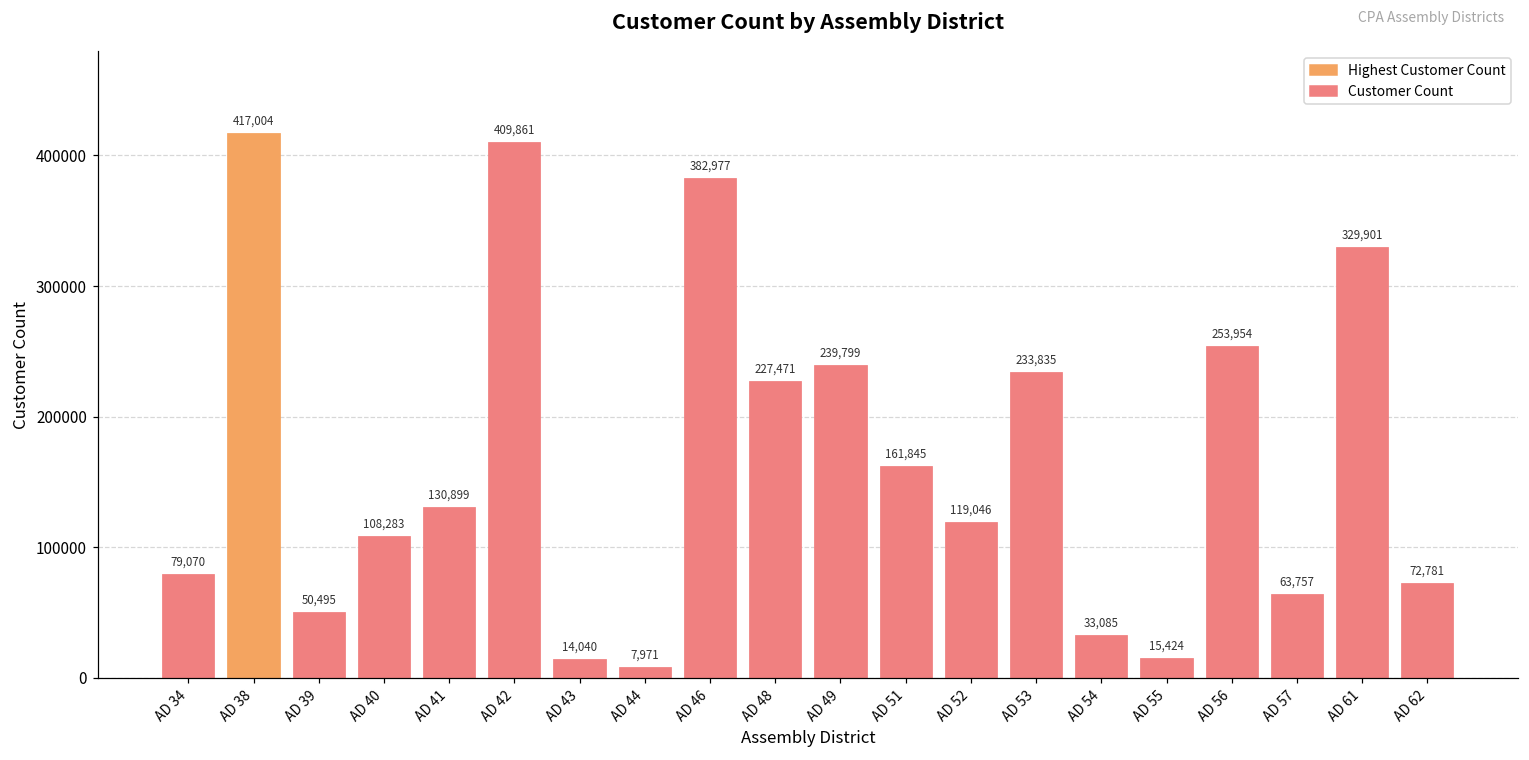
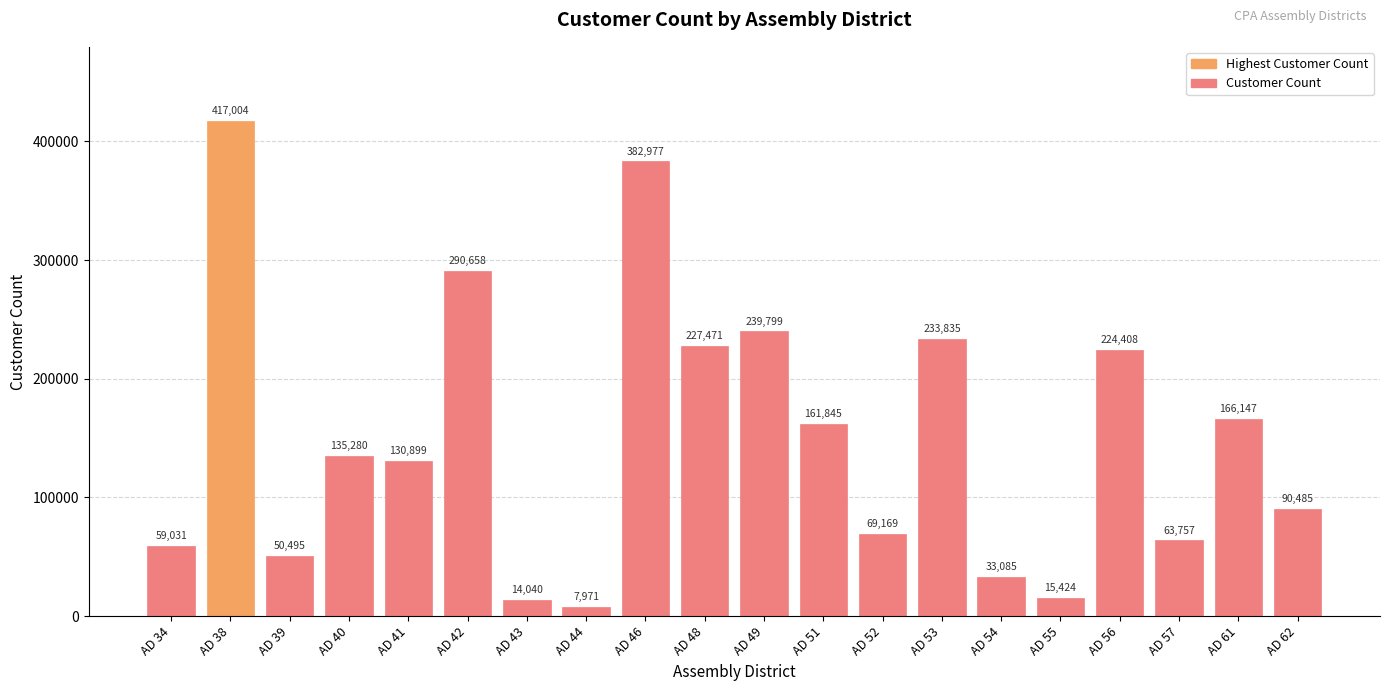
AD 34: 79,070 -> 59,031
AD 40: 108,283 -> 135,280
AD 42: 409,861 -> 290,658
AD 52: 119,046 -> 69,169
AD 56: 253,954 -> 224,408
AD 61: 329,901 -> 166,147
AD 62: 72,781 -> 90,485
